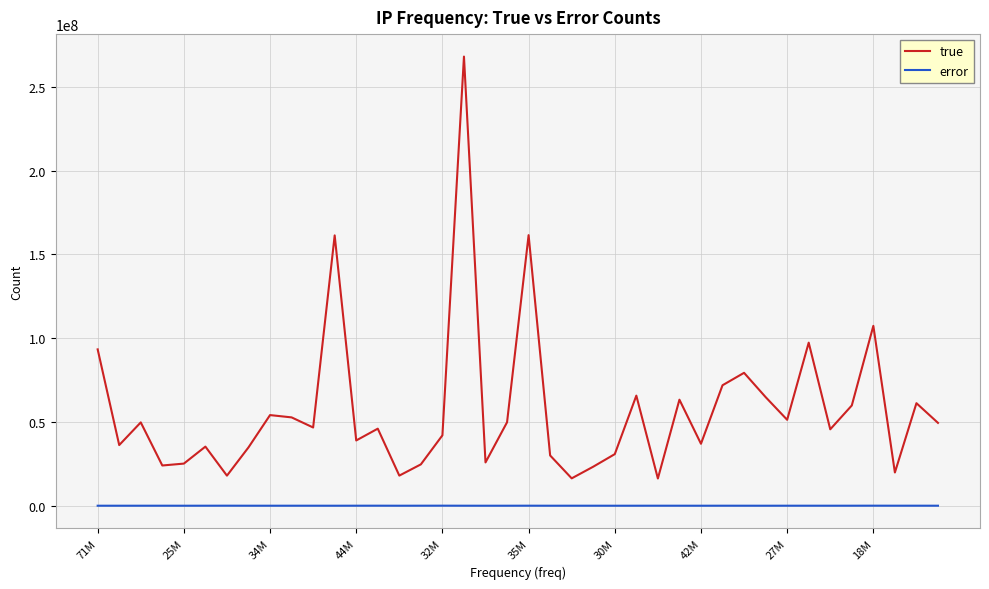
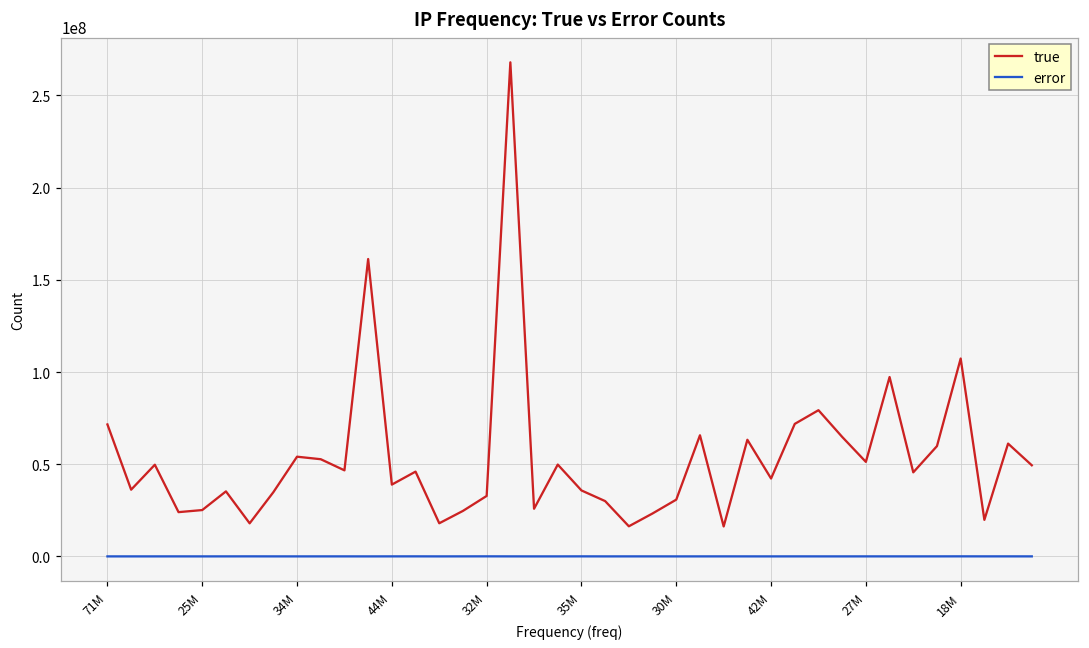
true, 71M: 93000000 -> 72000000
true, 32M: 42000000 -> 33000000
true, 35M: 161000000 -> 36000000
true, 42M: 37000000 -> 42000000
